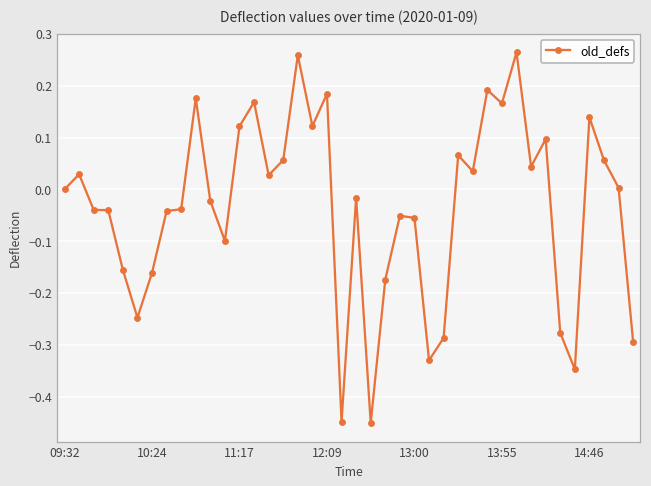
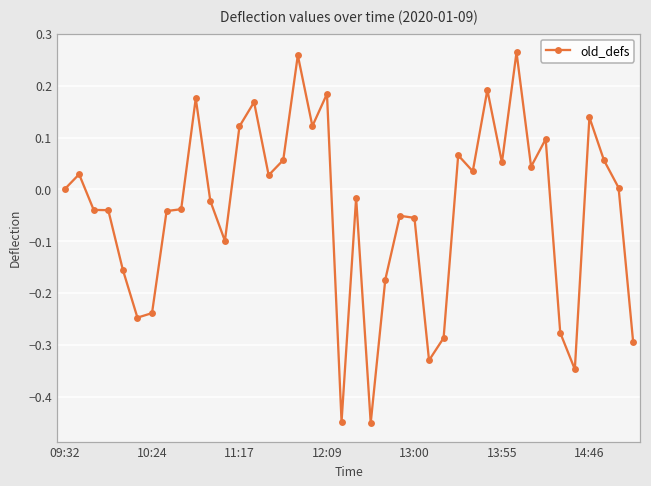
10:24: -0.16 -> -0.24
13:55: 0.17 -> 0.05
